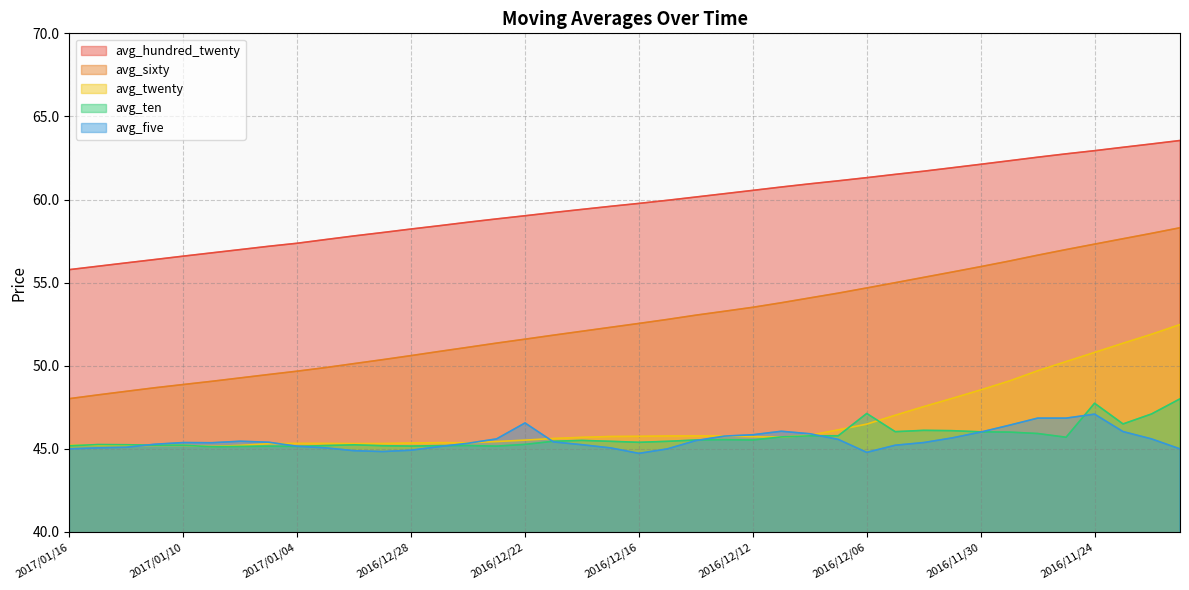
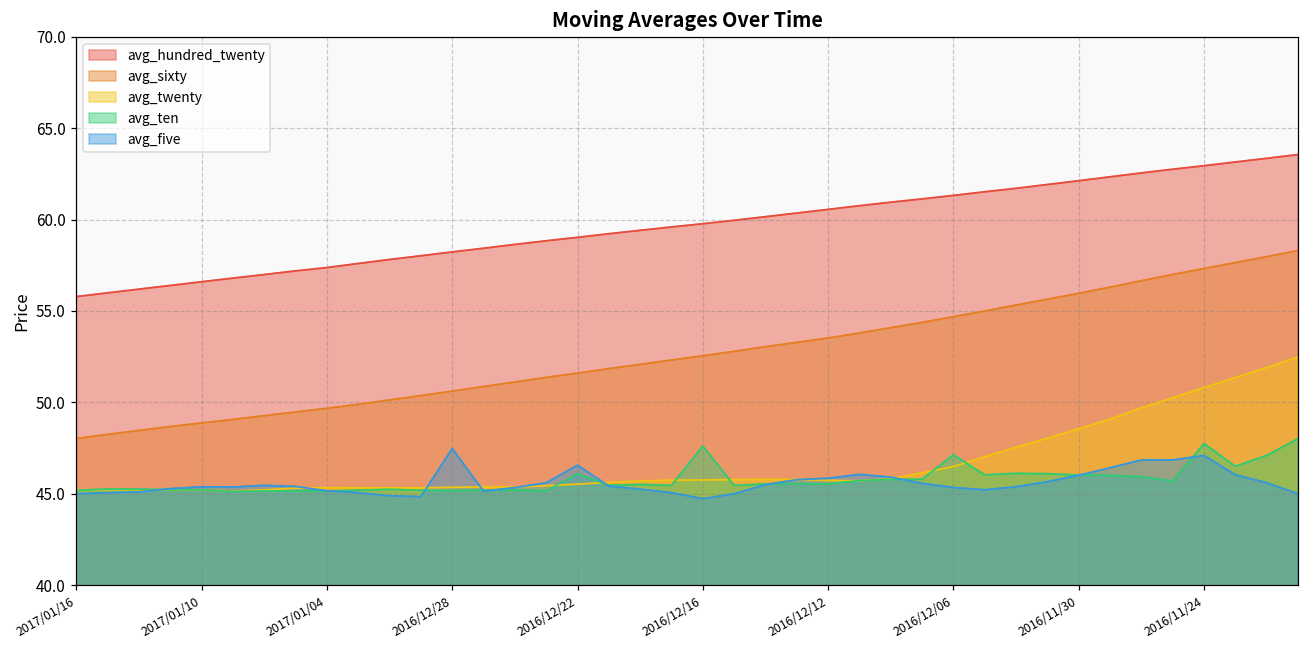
avg_five, 2016/12/28: 44.9 -> 47.5
avg_ten, 2016/12/22: 45.3 -> 46.1
avg_ten, 2016/12/16: 45.4 -> 47.6
avg_five, 2016/12/06: 44.8 -> 45.3
